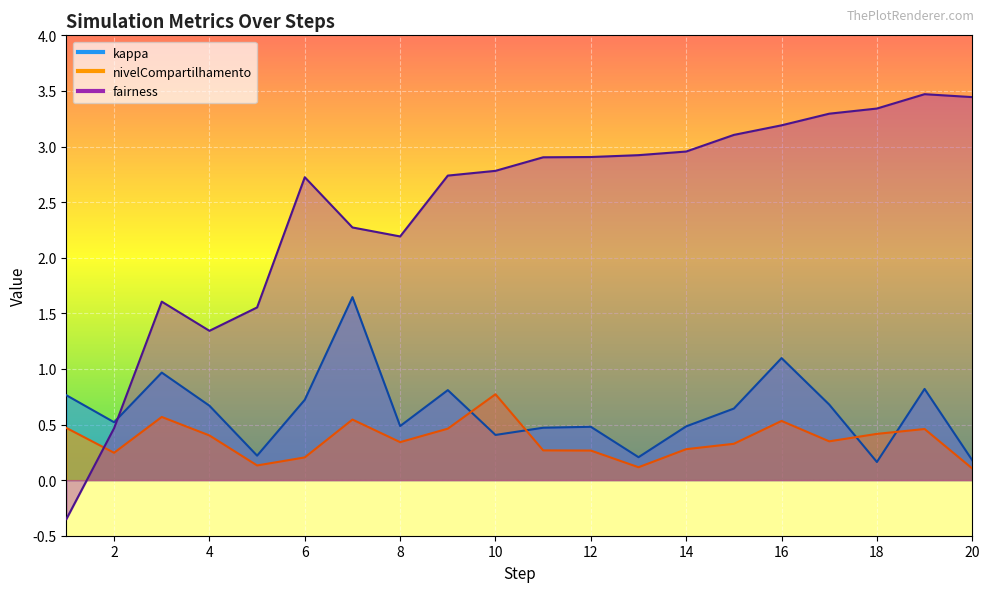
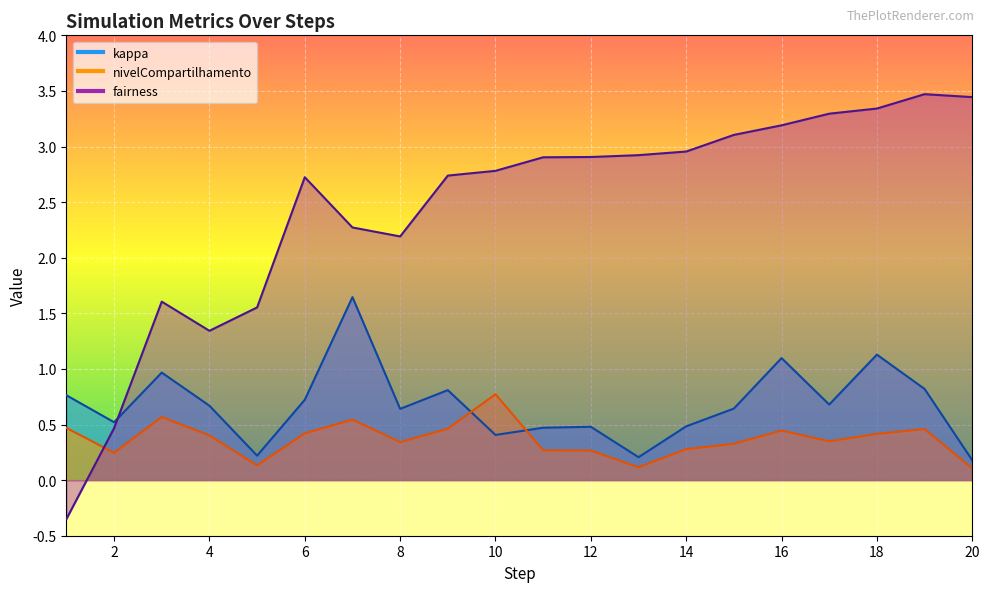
nivelCompartilhamento, 6: 0.20 -> 0.42
kappa, 8: 0.49 -> 0.64
nivelCompartilhamento, 16: 0.53 -> 0.45
kappa, 18: 0.16 -> 1.13
